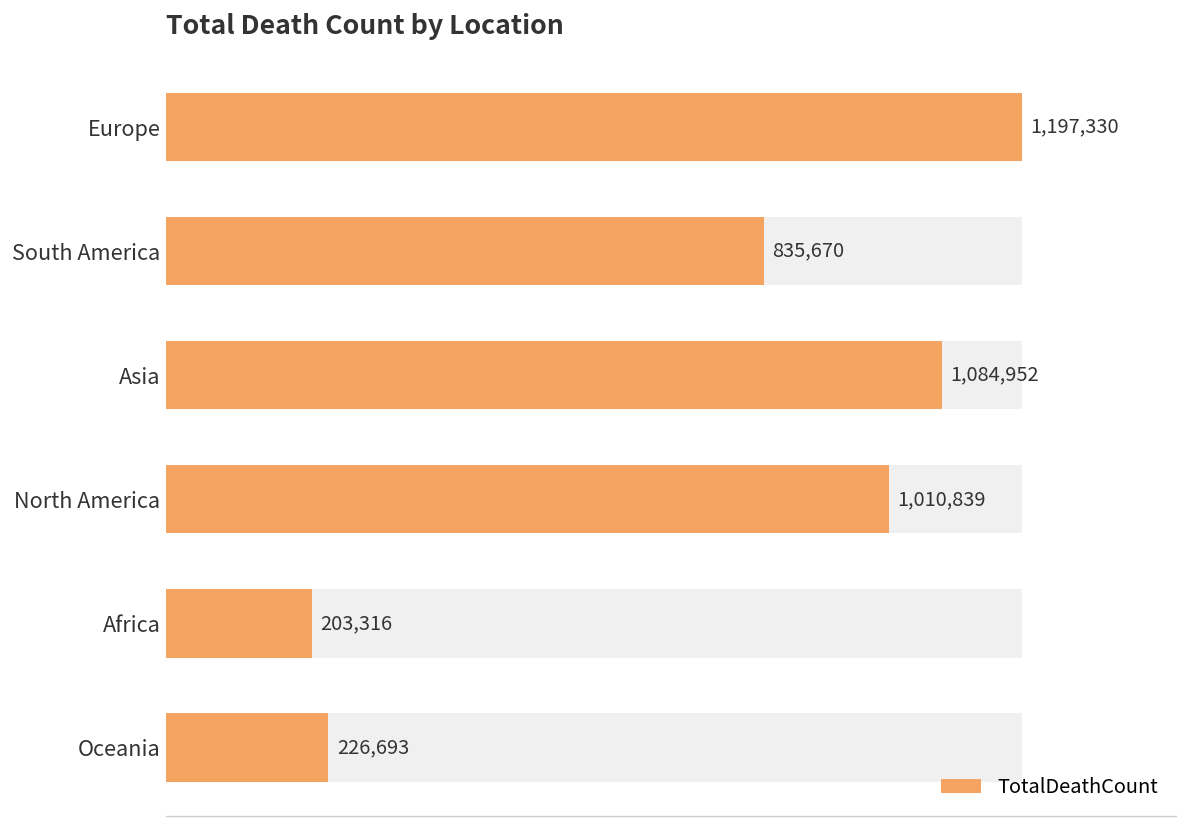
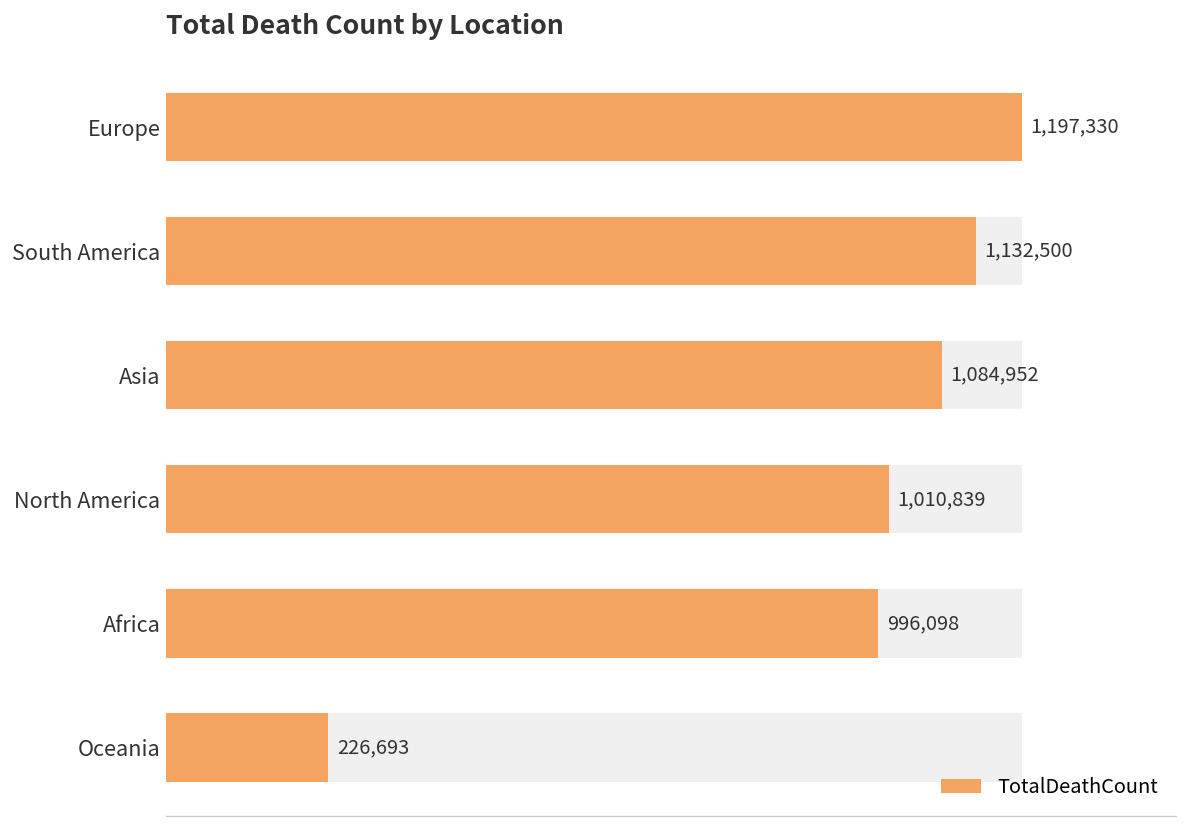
TotalDeathCount, South America: 835,670 -> 1,132,500
TotalDeathCount, Africa: 203,316 -> 996,098
